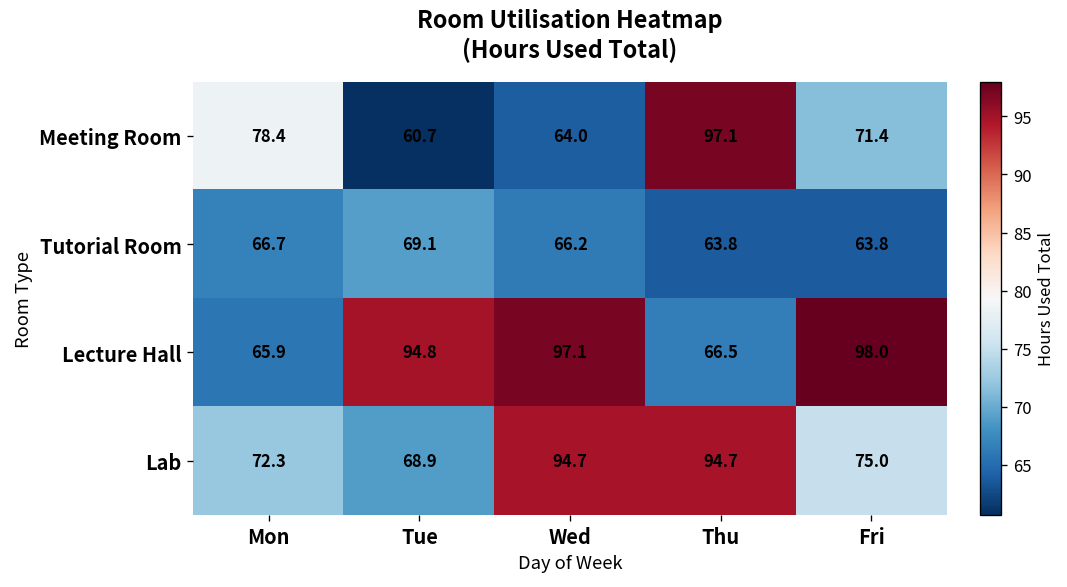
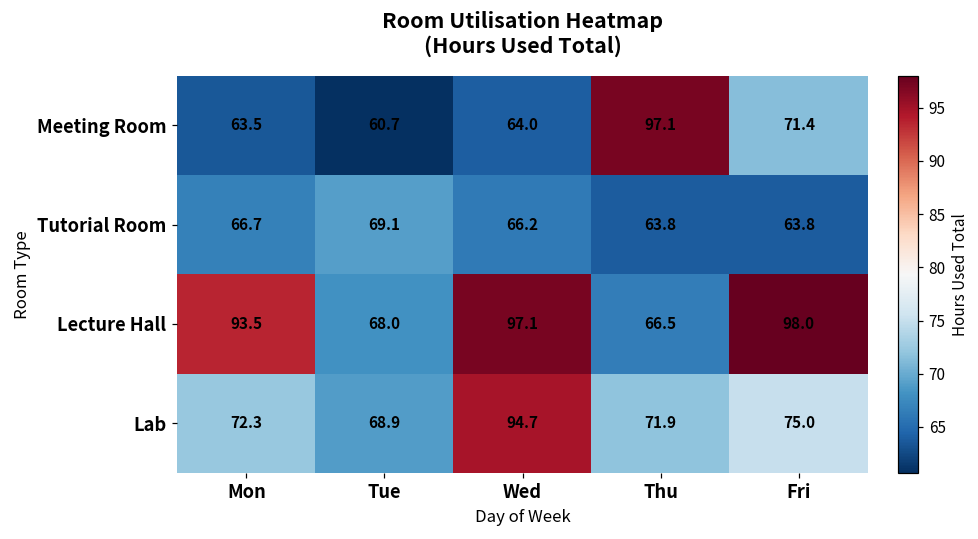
Meeting Room, Mon: 78.4 -> 63.5
Lecture Hall, Mon: 65.9 -> 93.5
Lecture Hall, Tue: 94.8 -> 68.0
Lab, Thu: 94.7 -> 71.9
